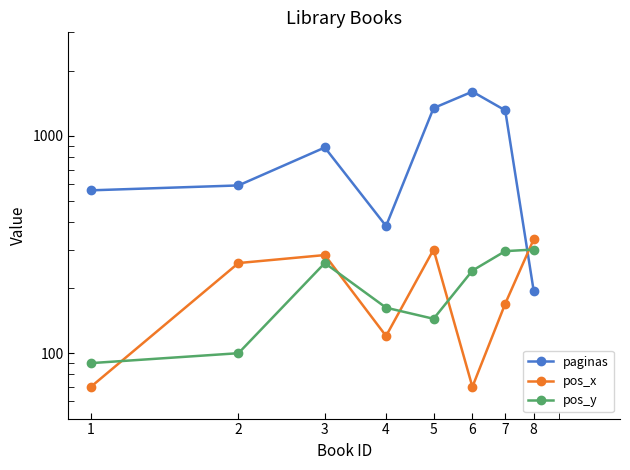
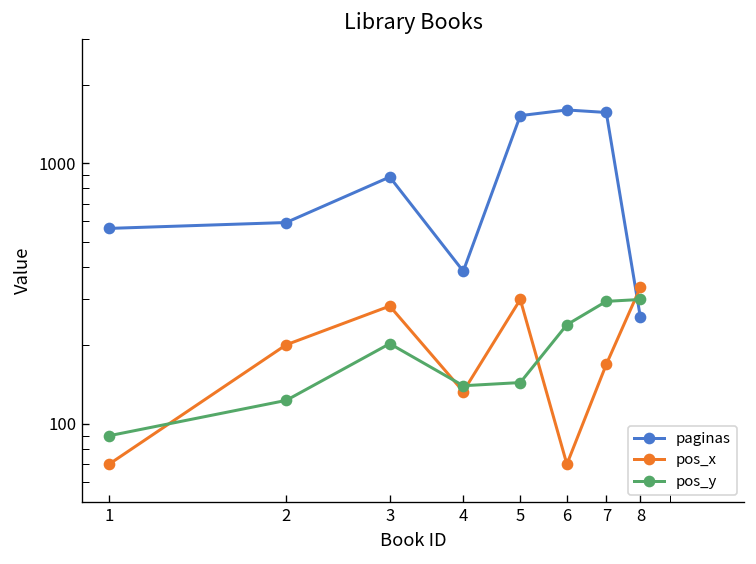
pos_x, 2: 260 -> 200
pos_y, 2: 100 -> 120
pos_y, 3: 260 -> 200
pos_x, 4: 120 -> 130
pos_y, 4: 160 -> 140
paginas, 5: 1300 -> 1500
paginas, 7: 1300 -> 1600
paginas, 8: 190 -> 260
